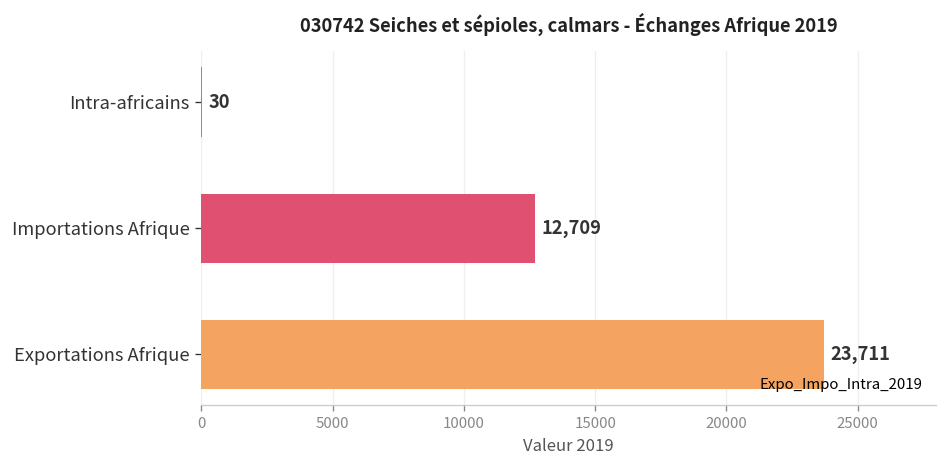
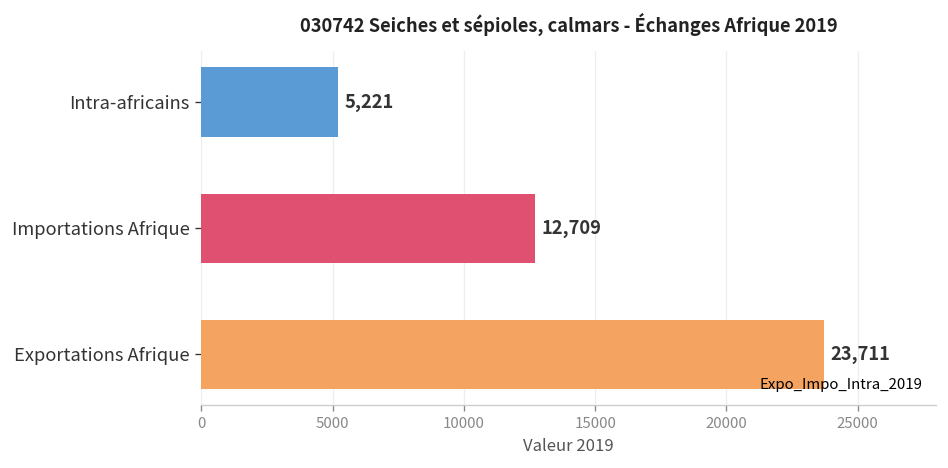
Intra-africains: 30 -> 5,221
